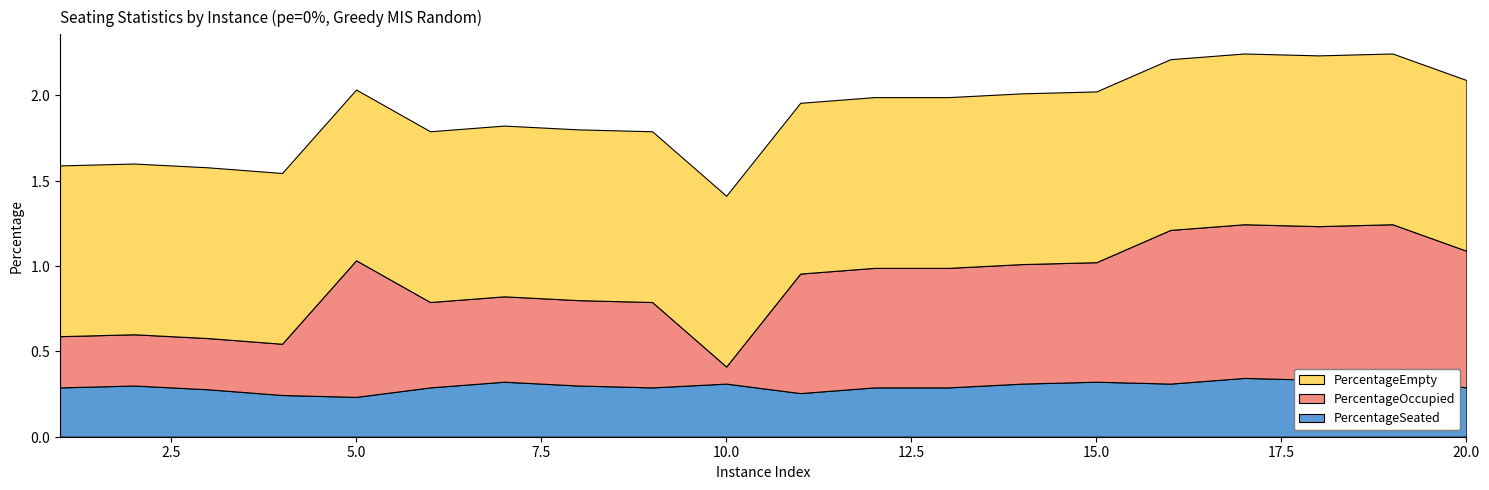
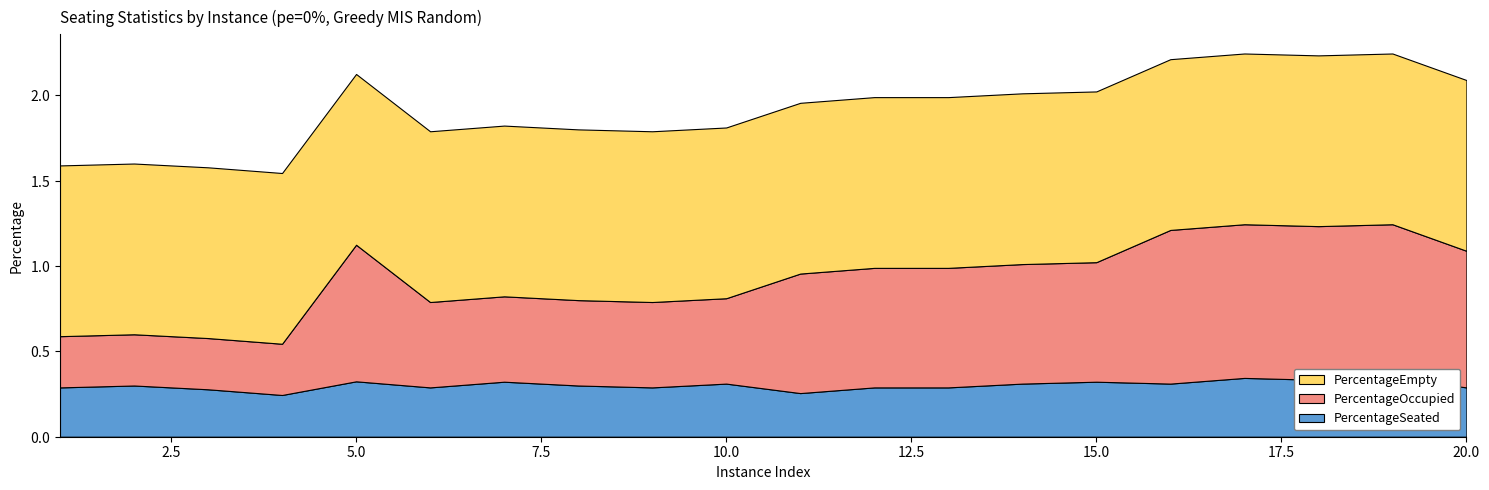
PercentageSeated, 5.0: 0.23 -> 0.32
PercentageOccupied, 10.0: 0.1 -> 0.5
